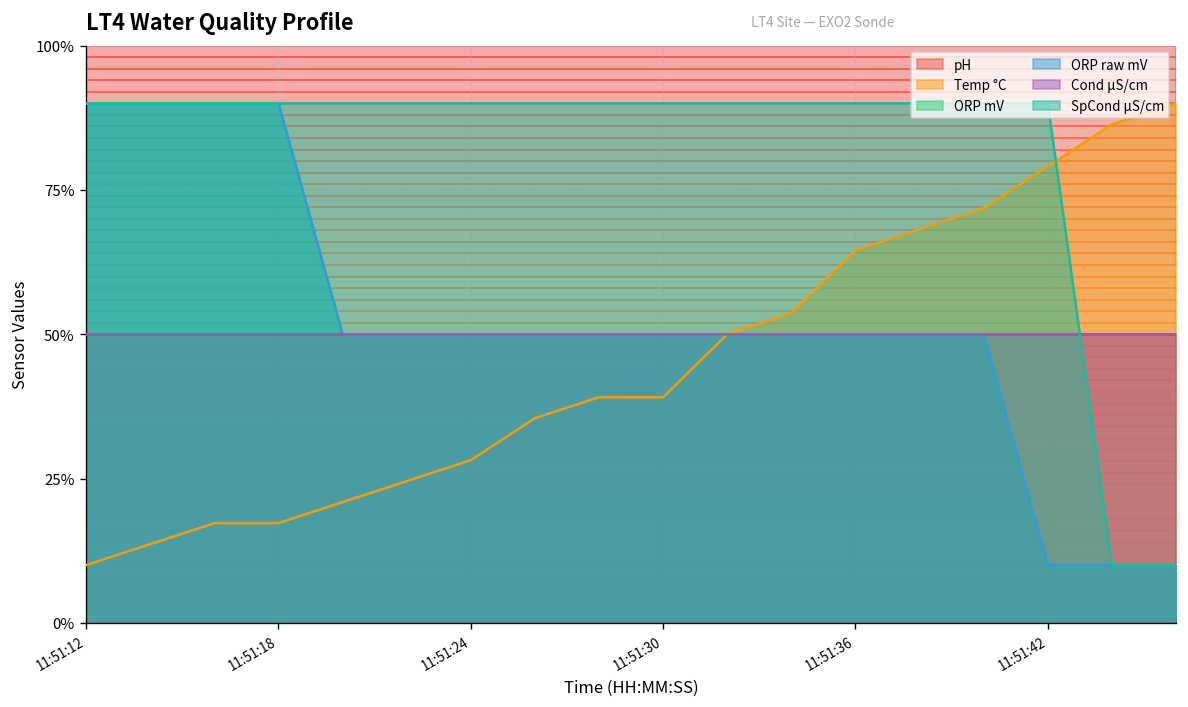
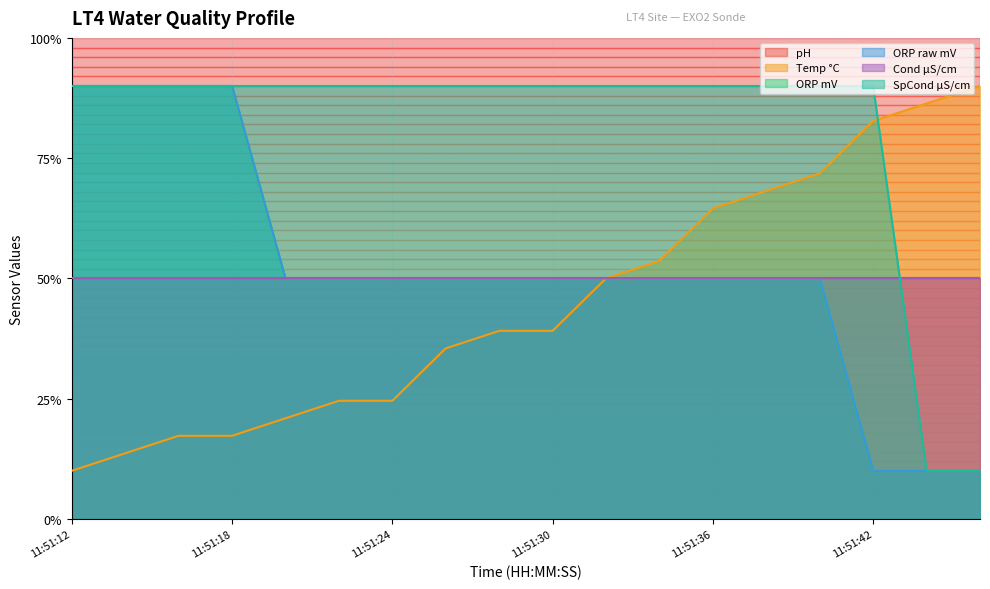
Temp °C, 11:51:24: 28% -> 25%
Temp °C, 11:51:42: 79% -> 83%
